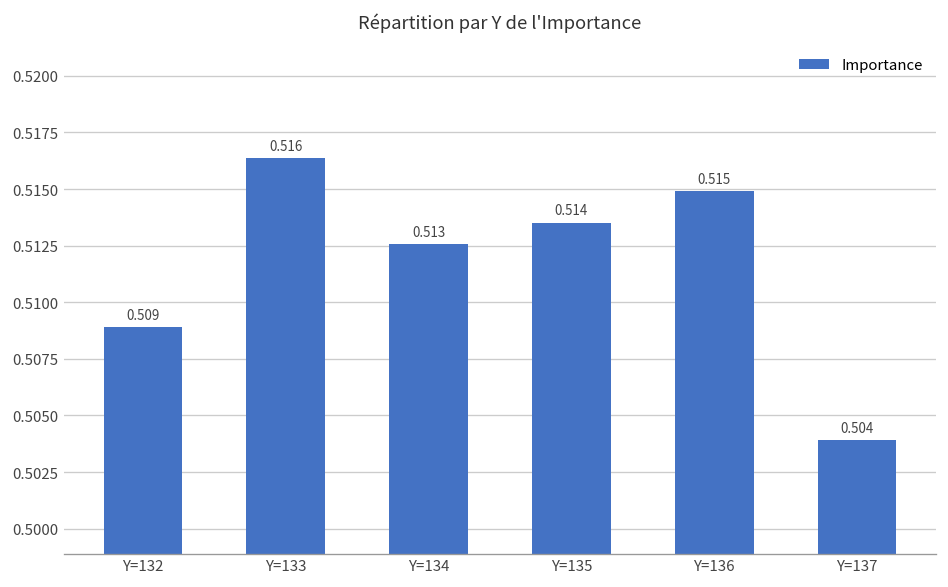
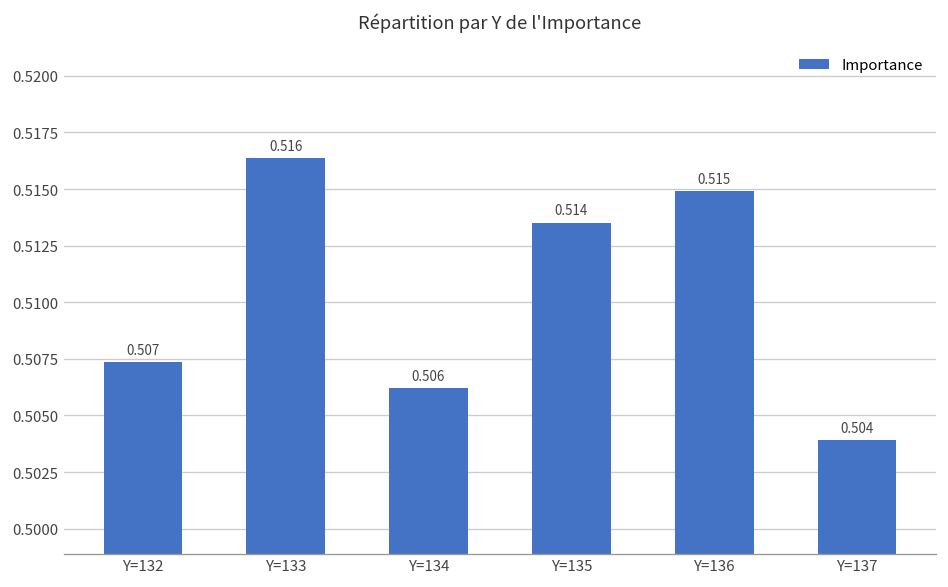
Y=132: 0.509 -> 0.507
Y=134: 0.513 -> 0.506
